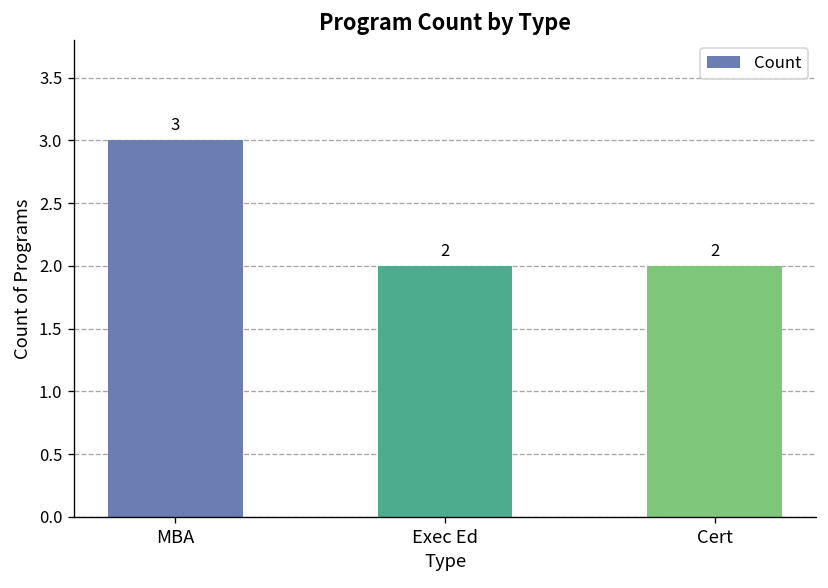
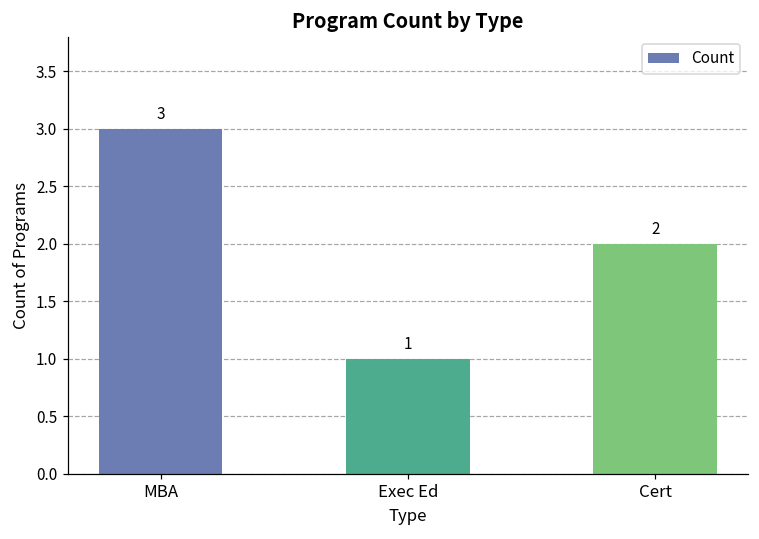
Exec Ed: 2 -> 1
